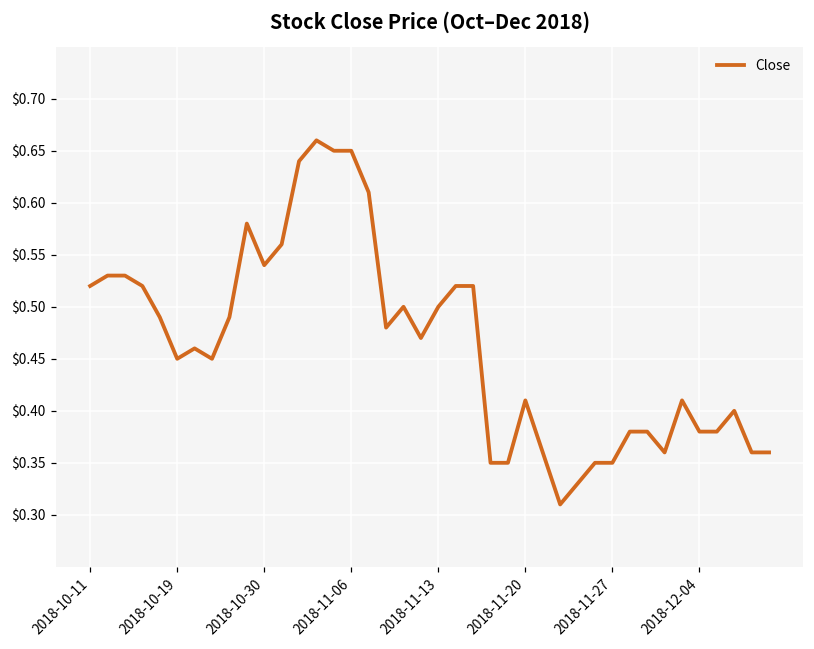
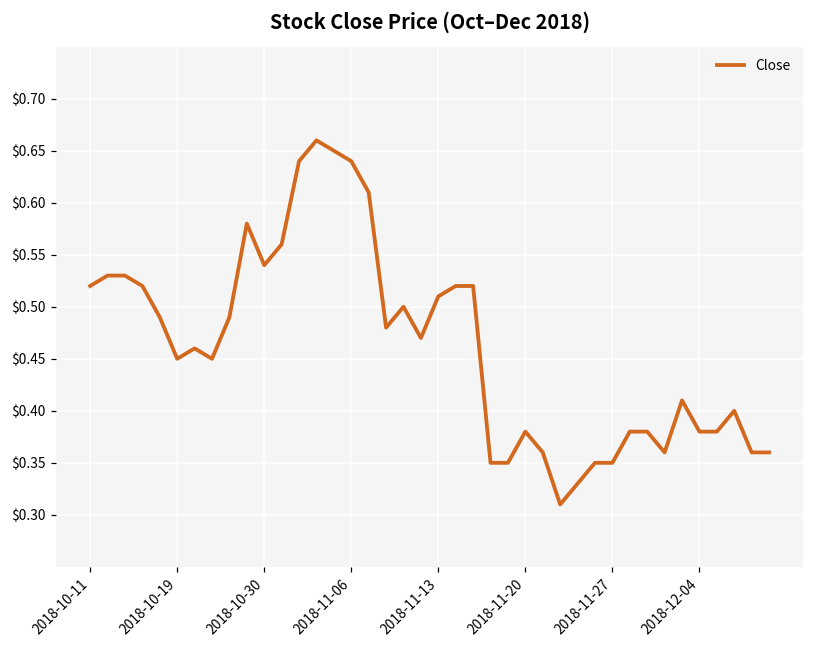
2018-11-06: $0.65 -> $0.64
2018-11-13: $0.50 -> $0.51
2018-11-20: $0.41 -> $0.38
